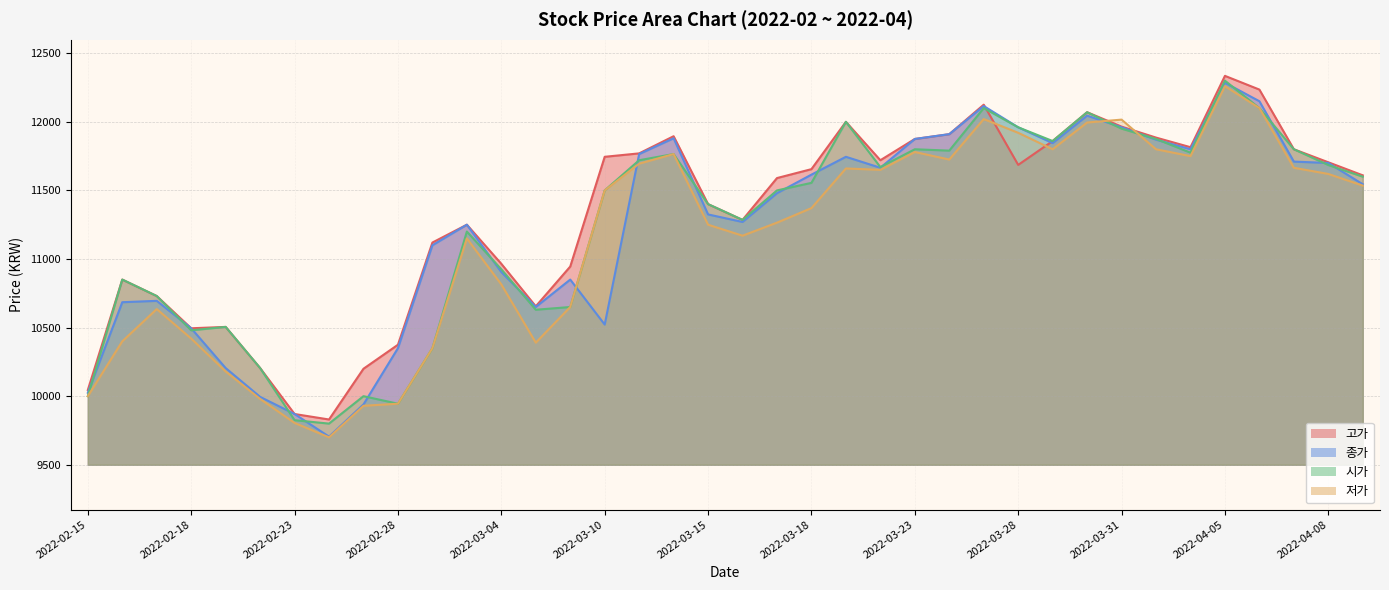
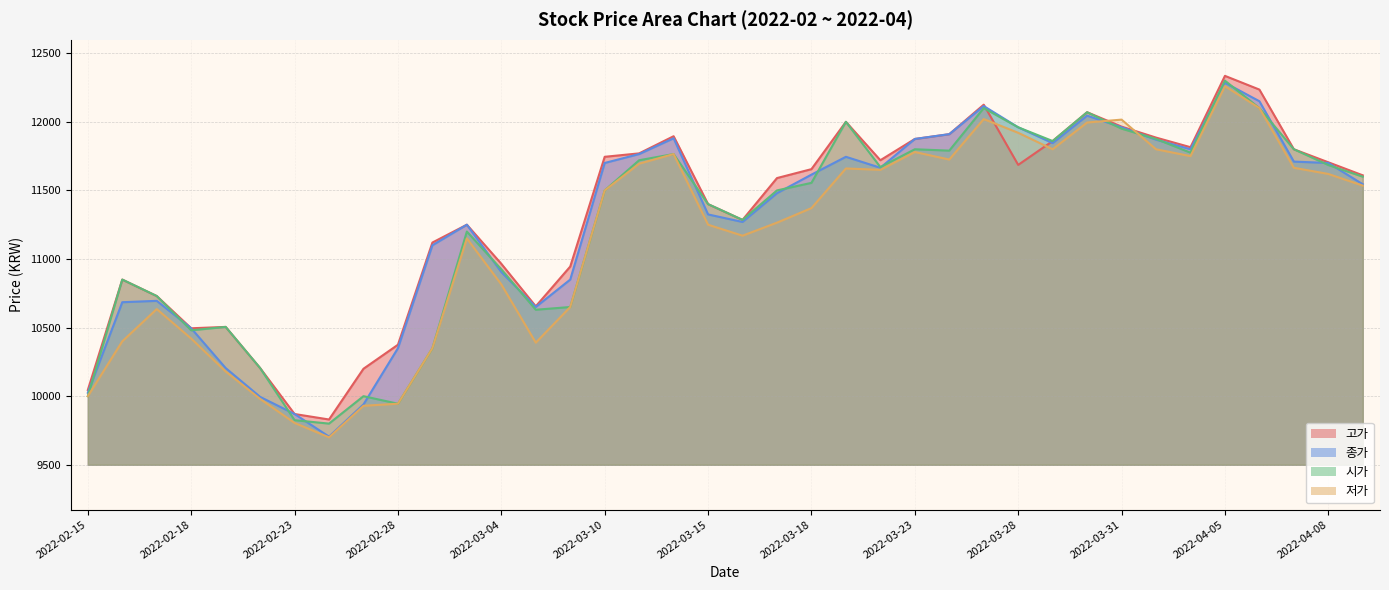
종가, 2022-03-10: 10520 -> 11700
